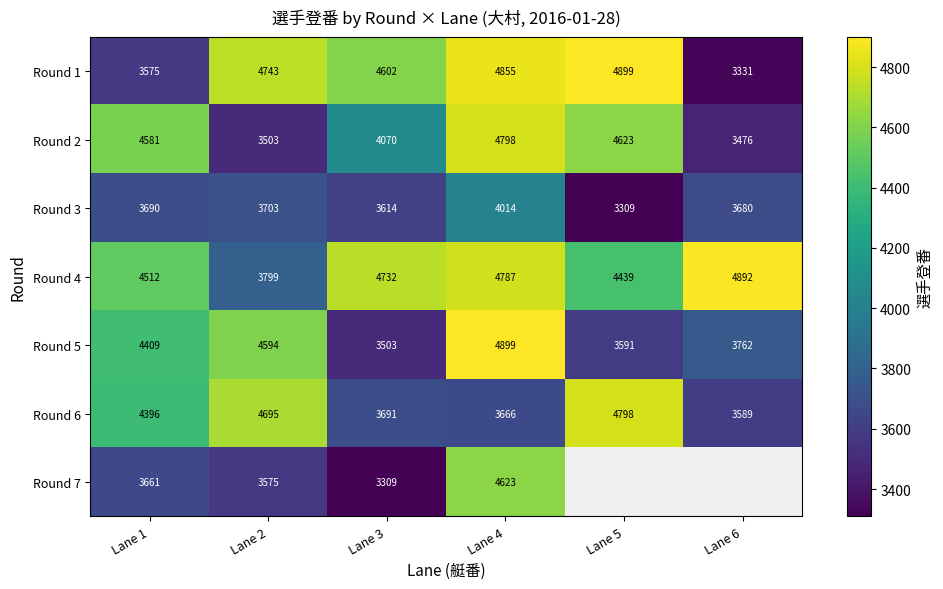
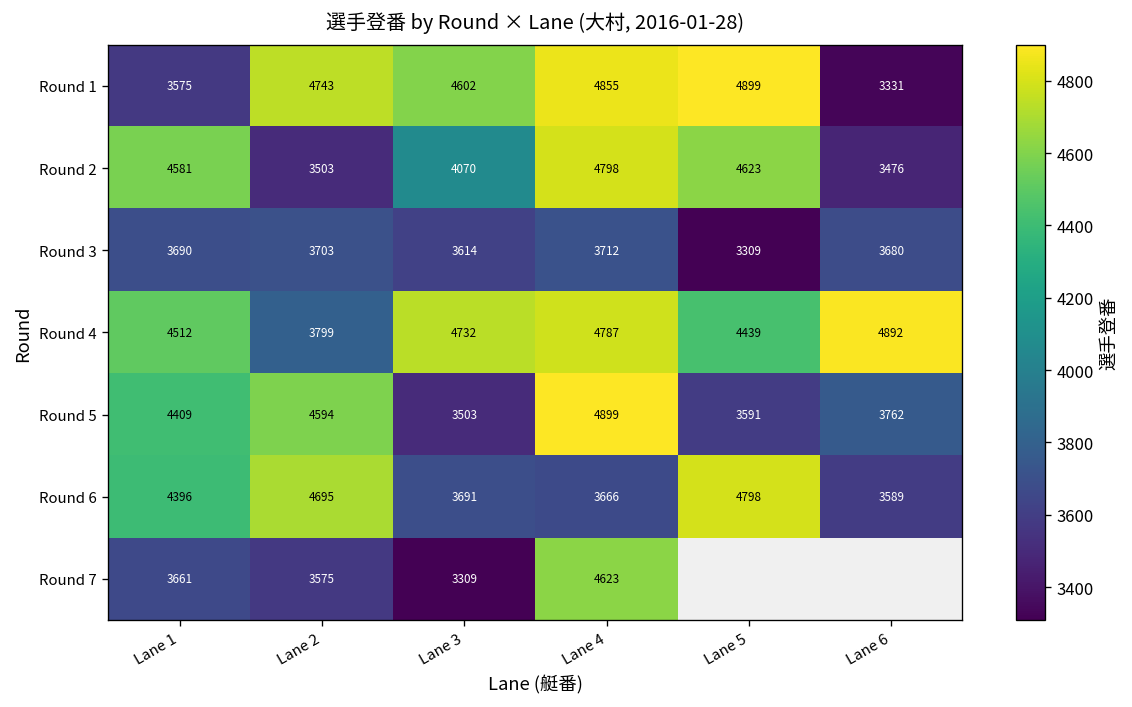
Round 3, Lane 4: 4014 -> 3712
